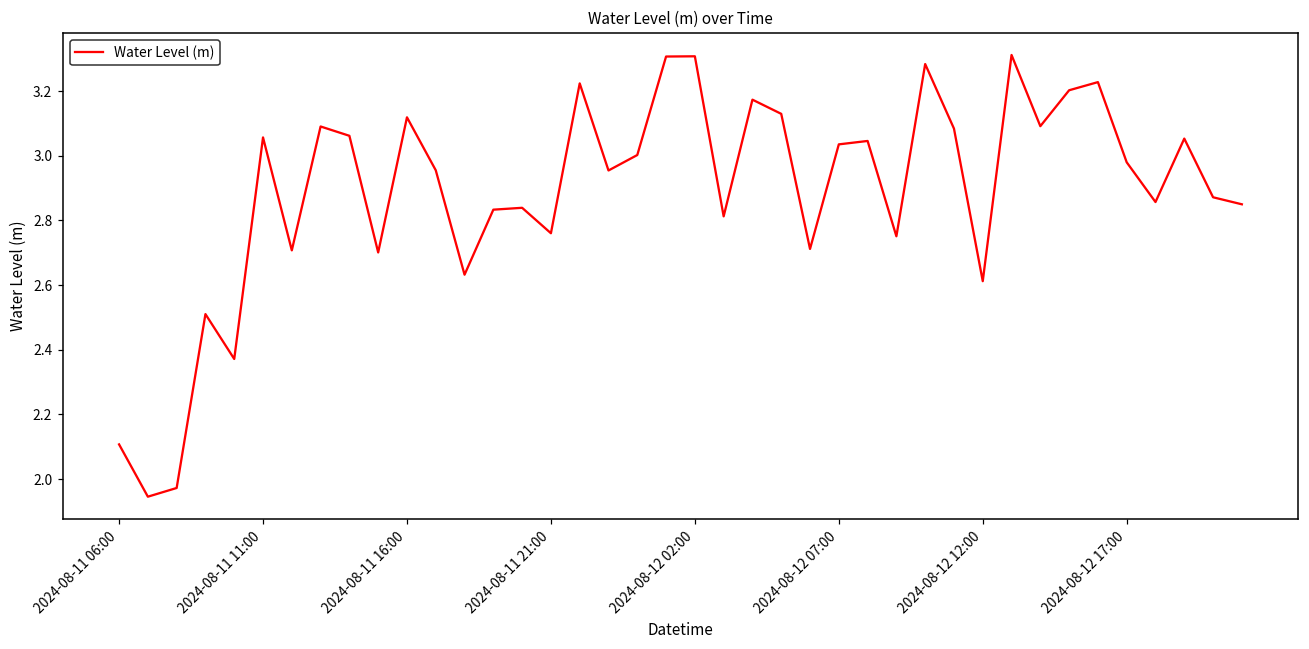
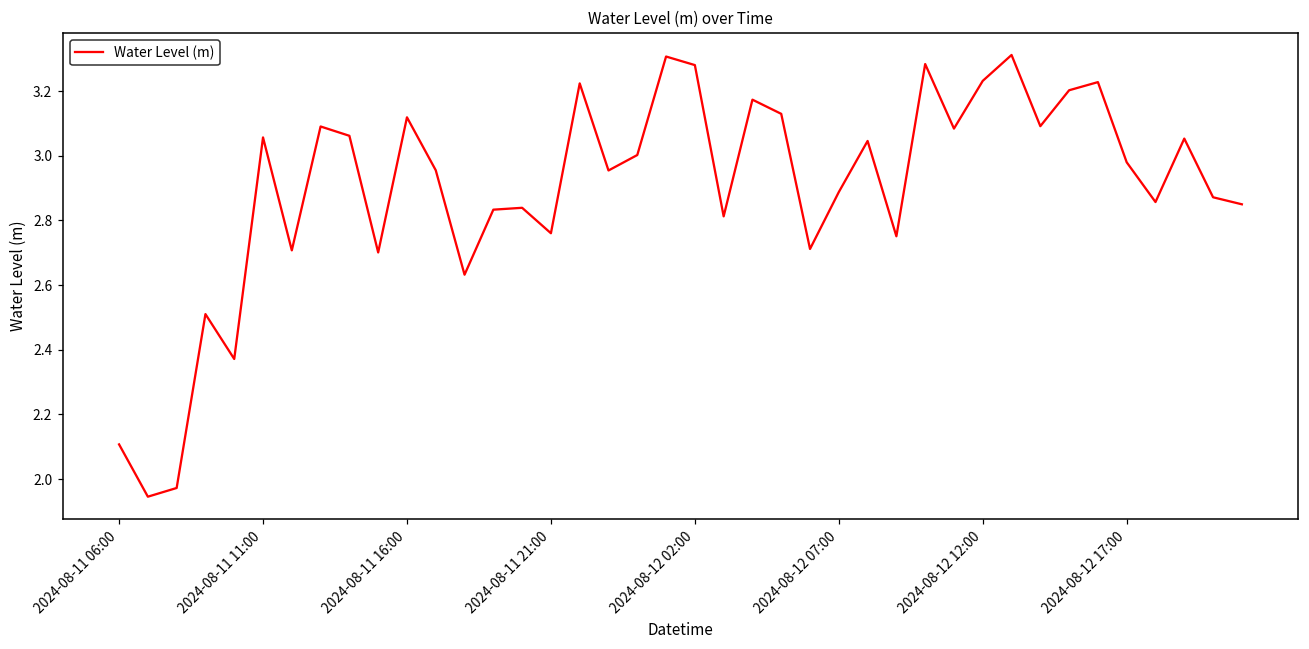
2024-08-12 02:00: 3.31 -> 3.28
2024-08-12 07:00: 3.04 -> 2.89
2024-08-12 12:00: 2.61 -> 3.23
